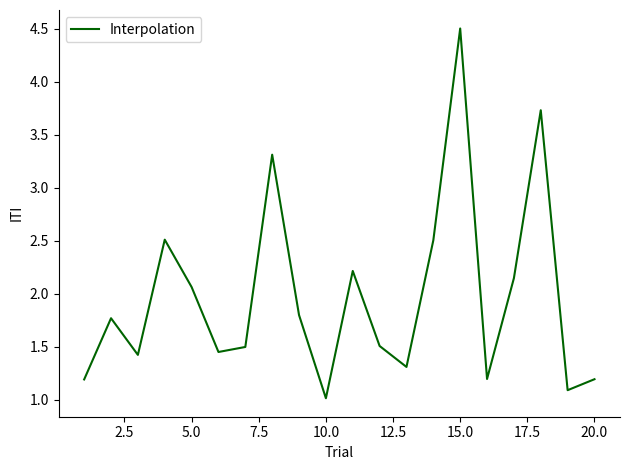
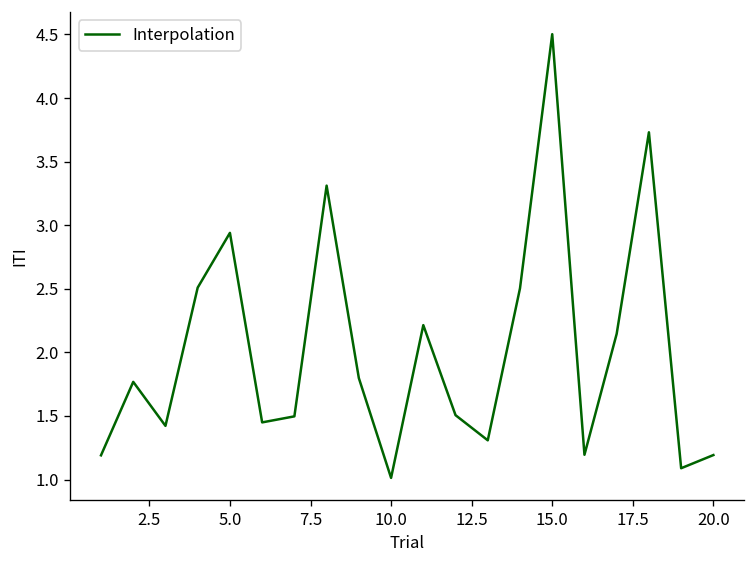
5.0: 2.06 -> 2.94
